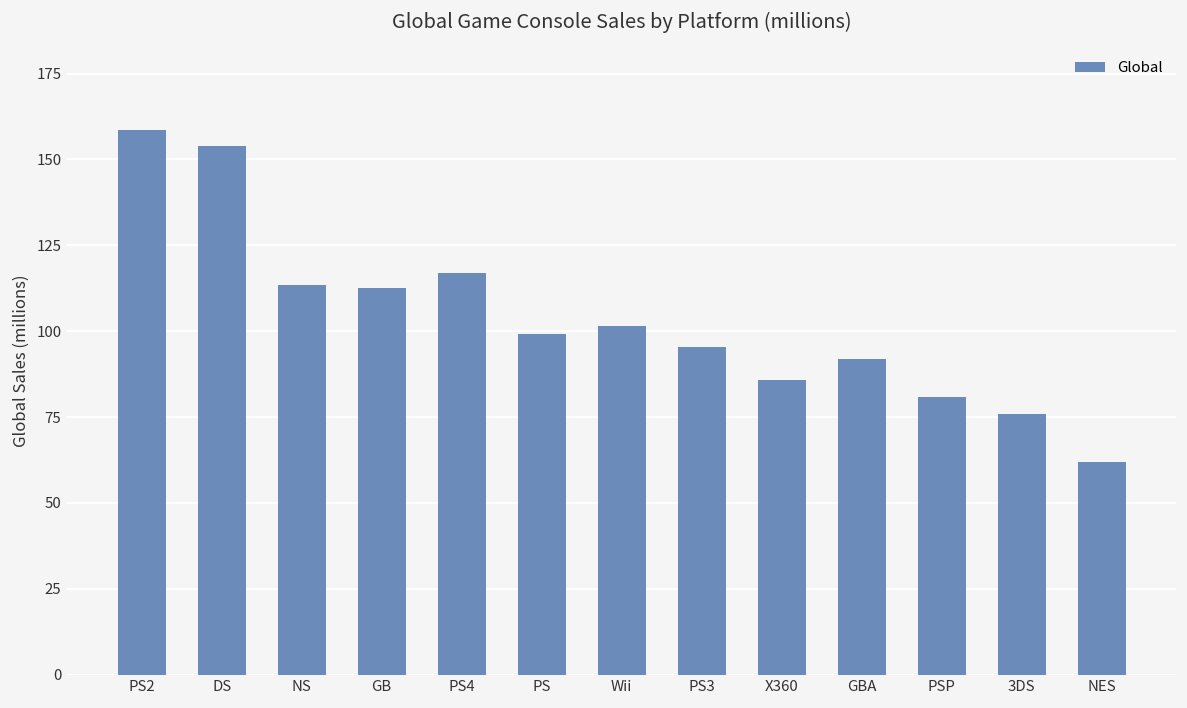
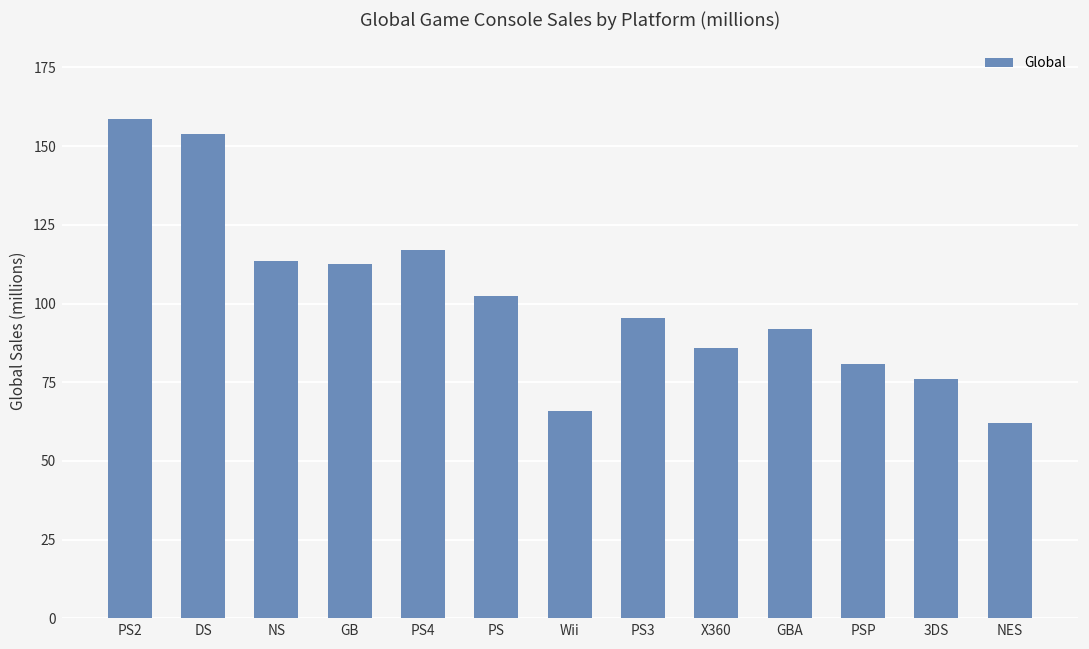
PS: 99 -> 102
Wii: 102 -> 66
